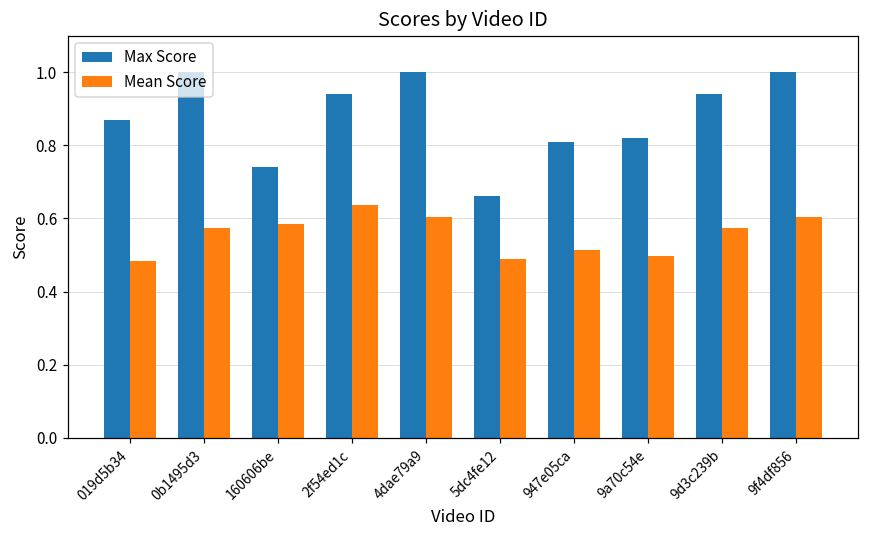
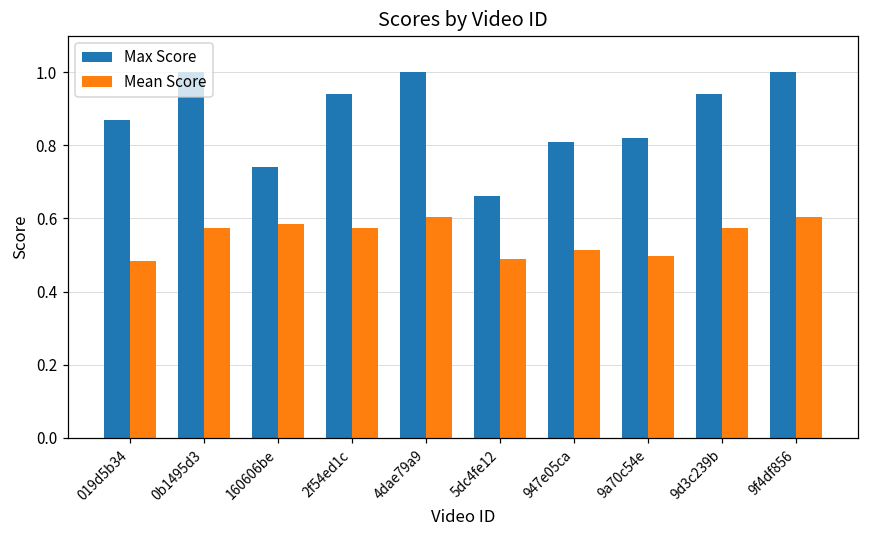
Mean Score, 2f54ed1c: 0.64 -> 0.57
